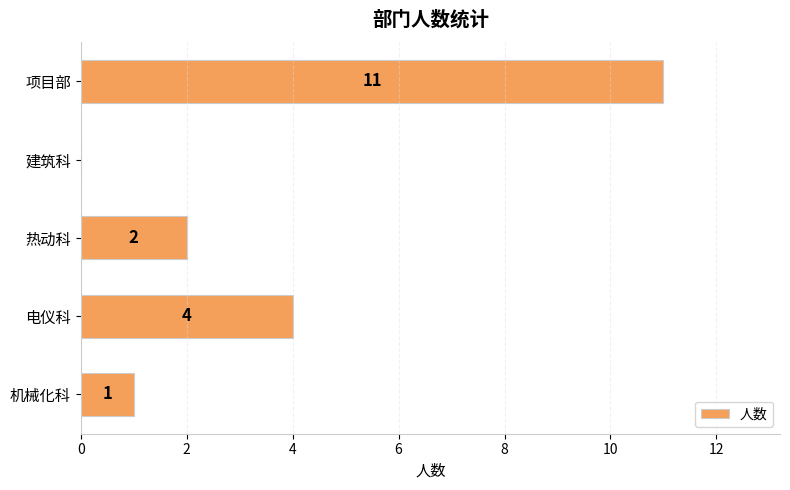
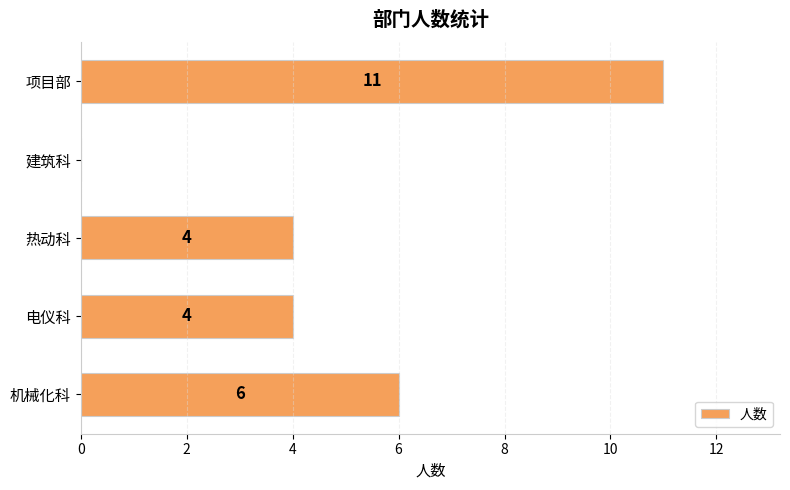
热动科: 2 -> 4
机械化科: 1 -> 6
